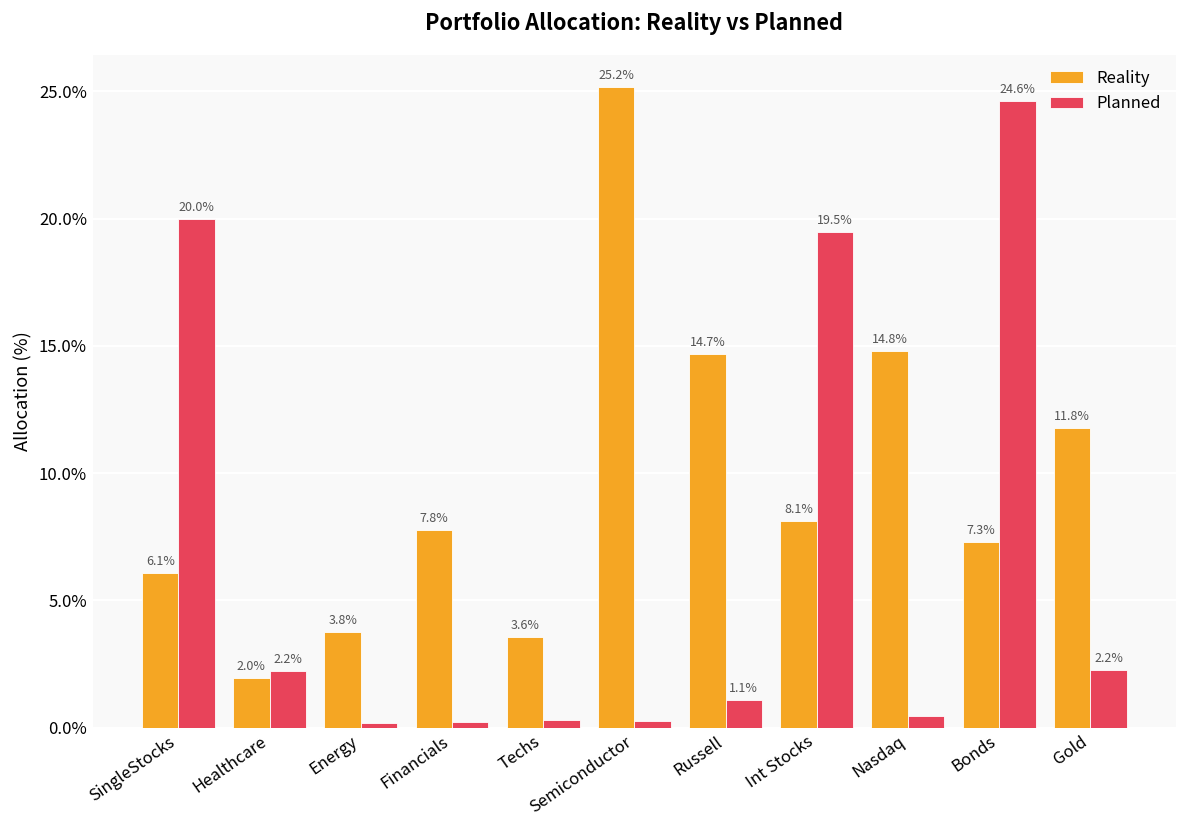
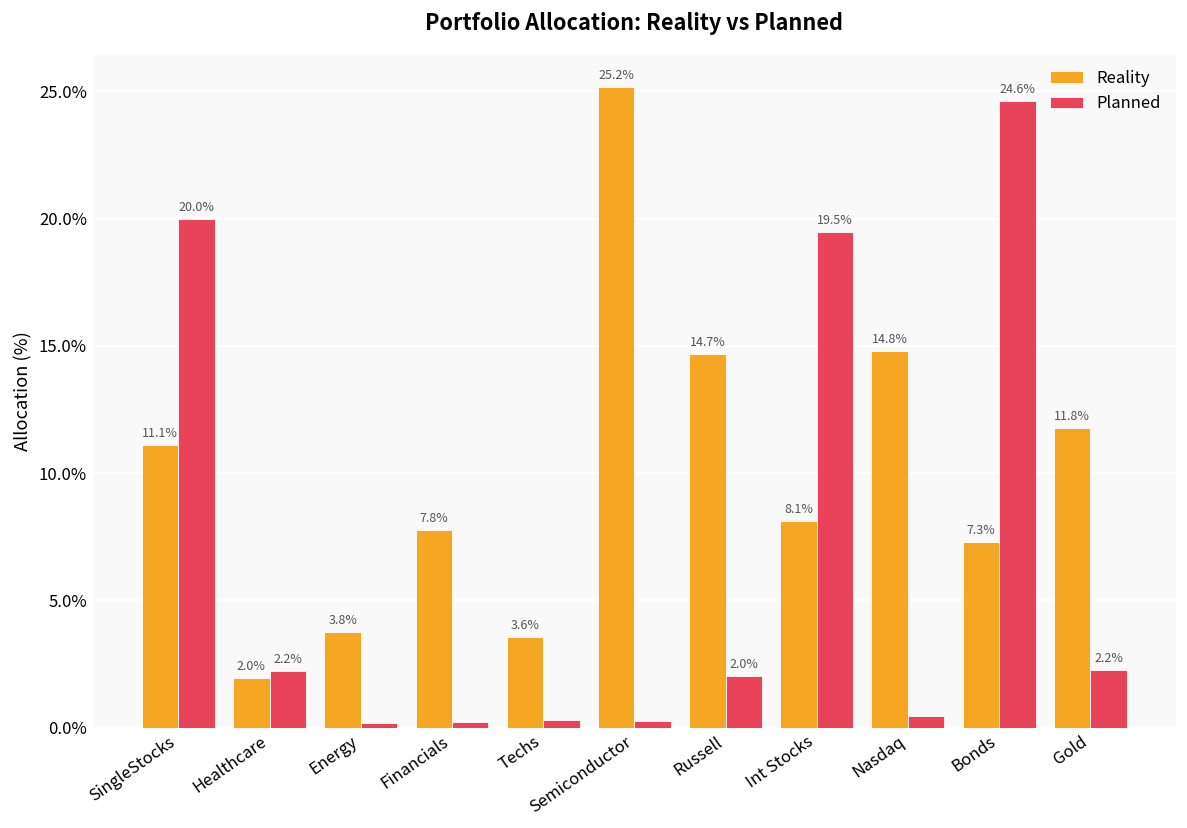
Reality, SingleStocks: 6.1% -> 11.1%
Planned, Russell: 1.1% -> 2.0%
